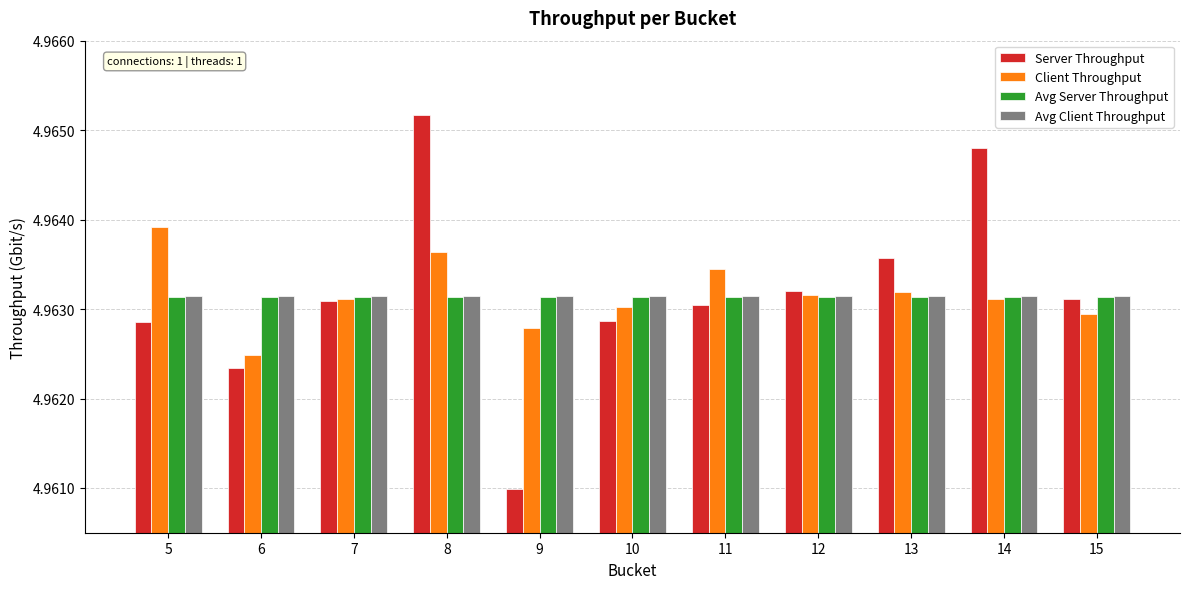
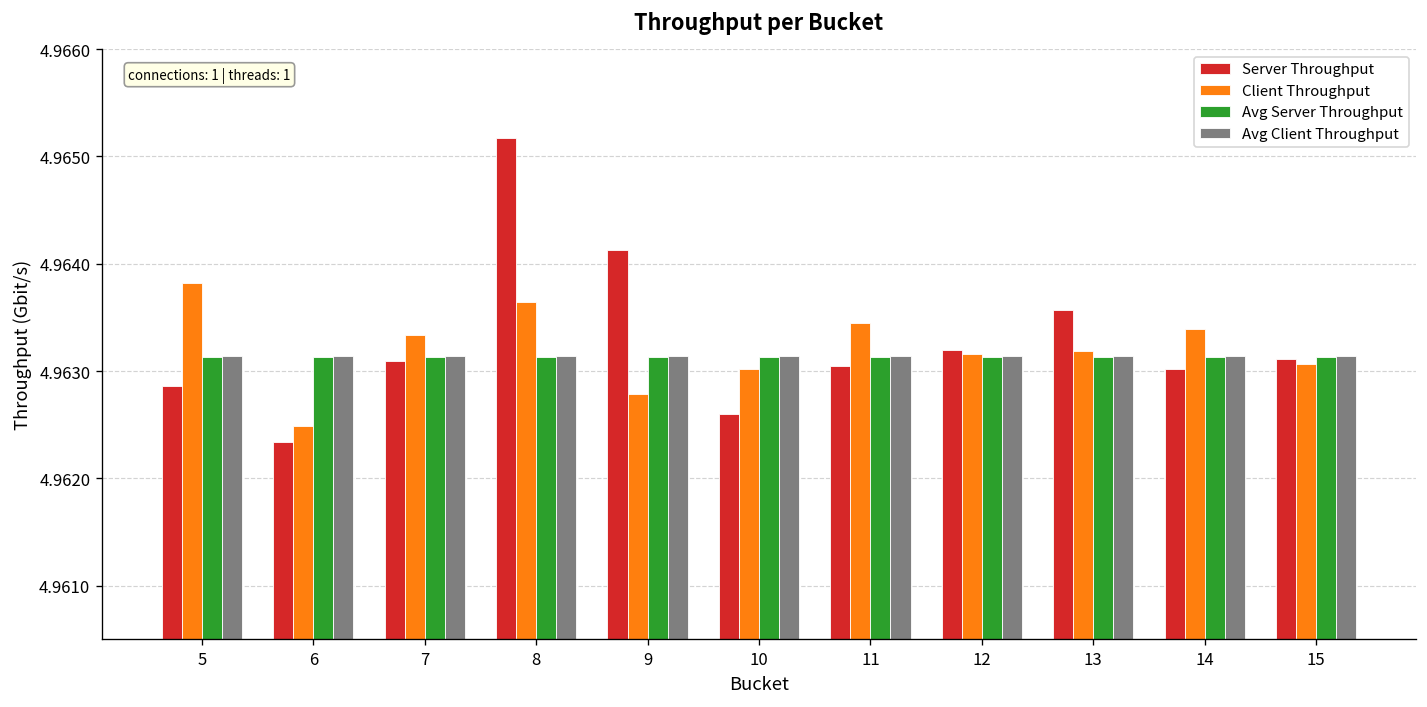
Client Throughput, 5: 4.9639 -> 4.9638
Client Throughput, 7: 4.9631 -> 4.9633
Server Throughput, 9: 4.9610 -> 4.9641
Server Throughput, 10: 4.9629 -> 4.9626
Server Throughput, 14: 4.9648 -> 4.9630
Client Throughput, 14: 4.9631 -> 4.9634
Client Throughput, 15: 4.9630 -> 4.9631
